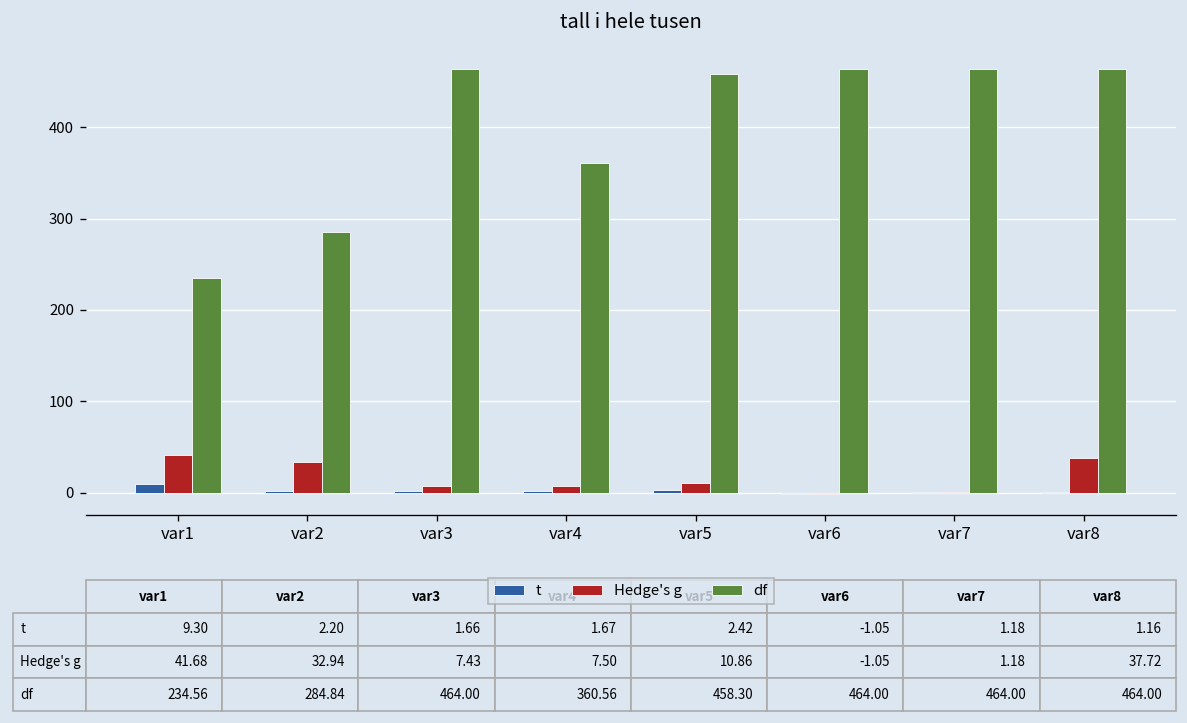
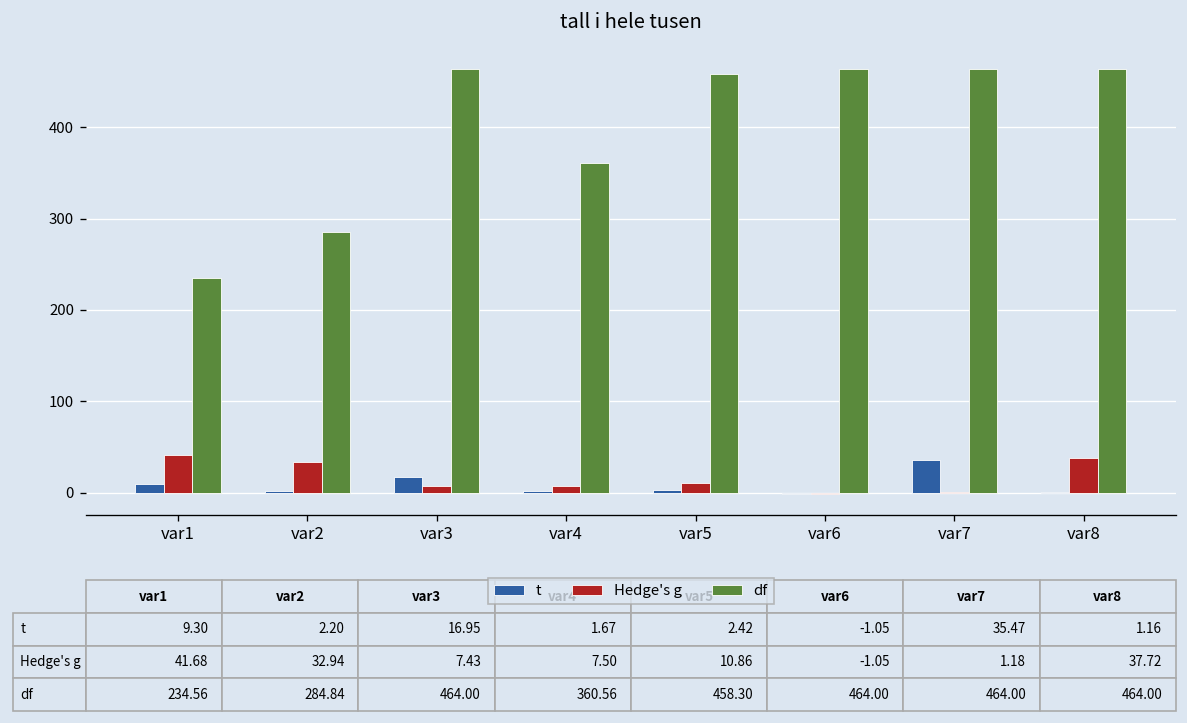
t, var3: 1.66 -> 16.95
t, var7: 1.18 -> 35.47
